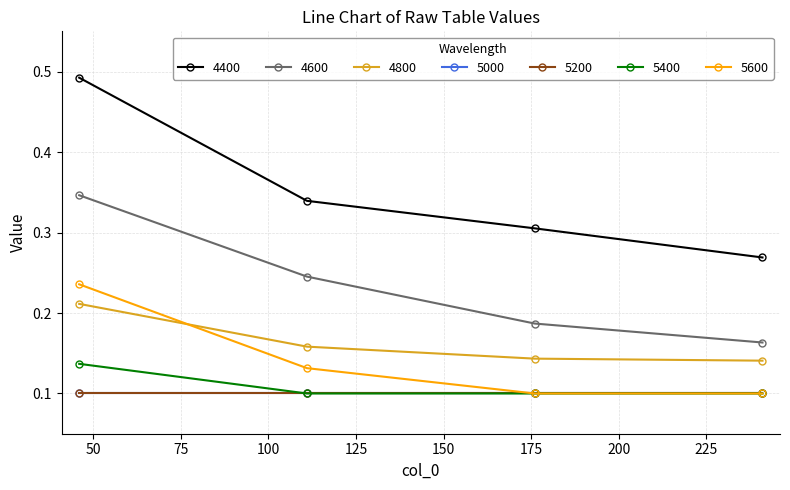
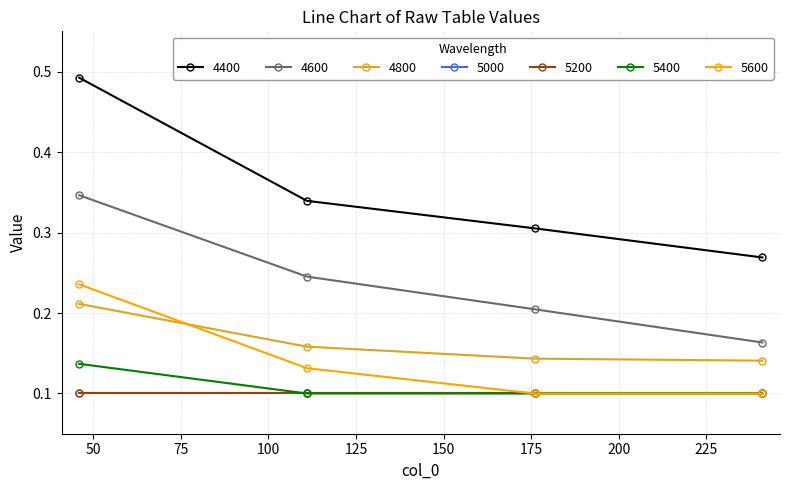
4600, 175: 0.19 -> 0.20
